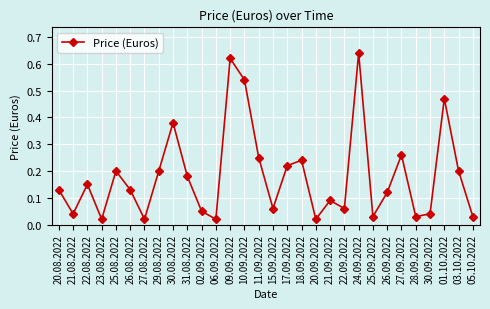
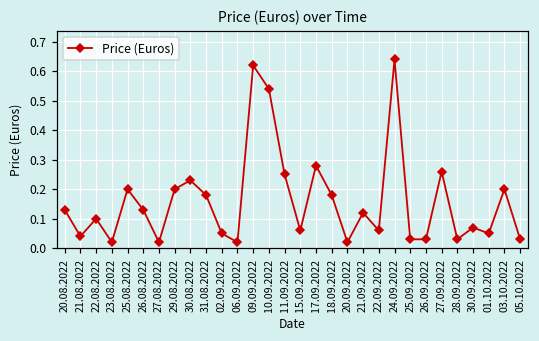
22.08.2022: 0.15 -> 0.10
30.08.2022: 0.38 -> 0.23
17.09.2022: 0.22 -> 0.28
18.09.2022: 0.24 -> 0.18
21.09.2022: 0.09 -> 0.12
26.09.2022: 0.12 -> 0.03
30.09.2022: 0.04 -> 0.07
01.10.2022: 0.47 -> 0.05
